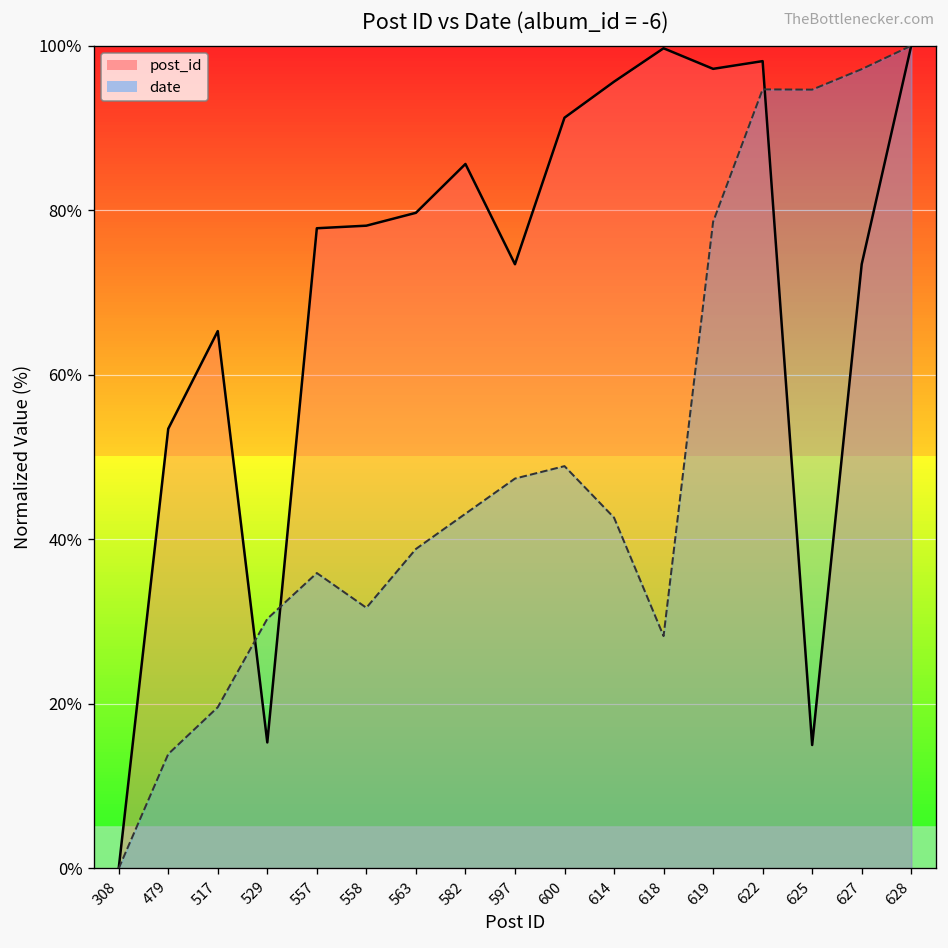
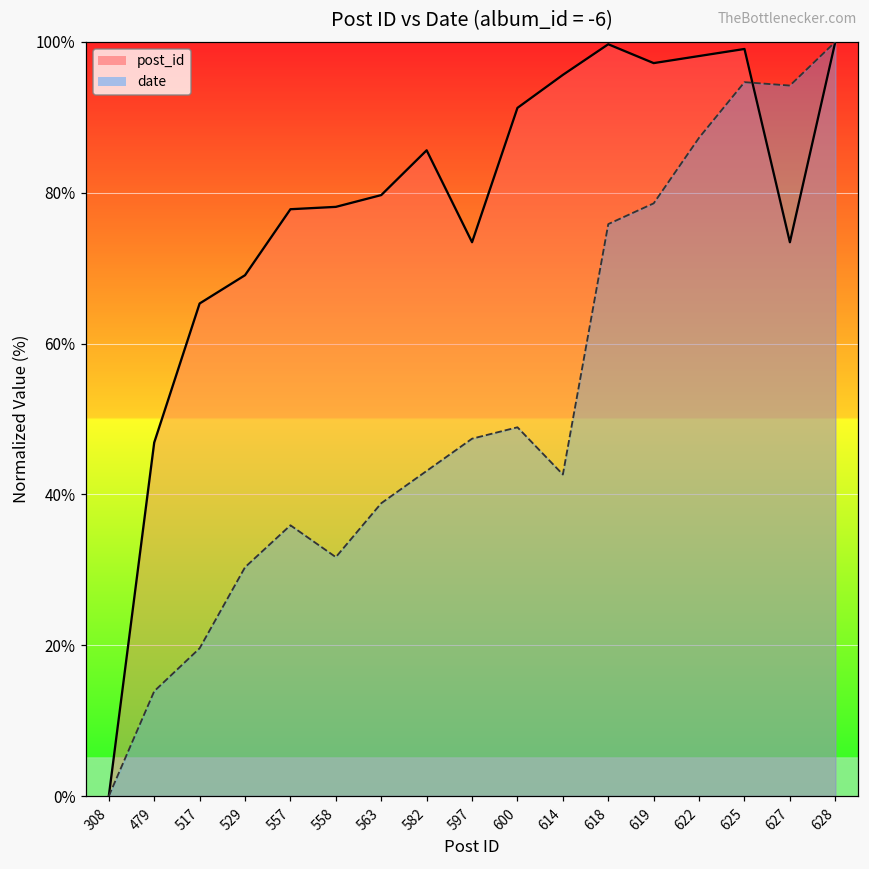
post_id, 479: 53% -> 47%
post_id, 529: 15% -> 69%
date, 618: 28% -> 76%
date, 622: 95% -> 87%
post_id, 625: 15% -> 99%
date, 627: 97% -> 94%
